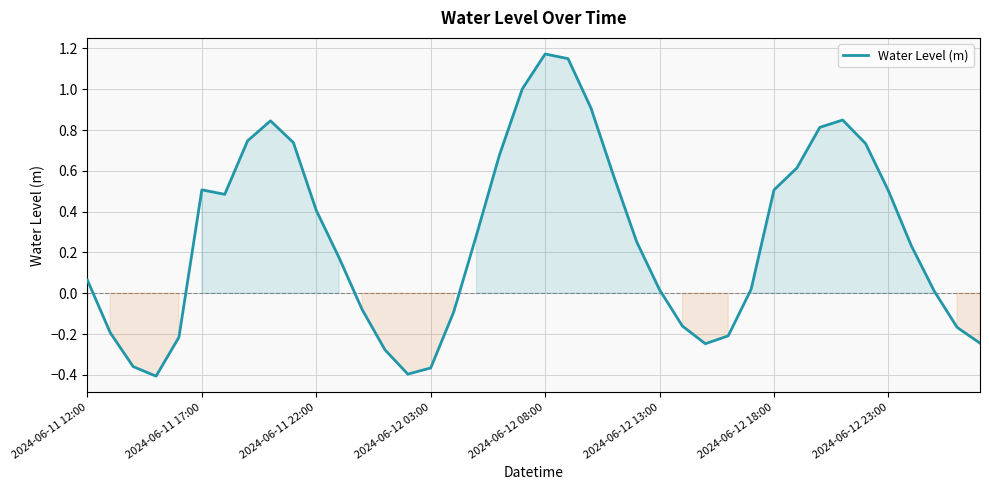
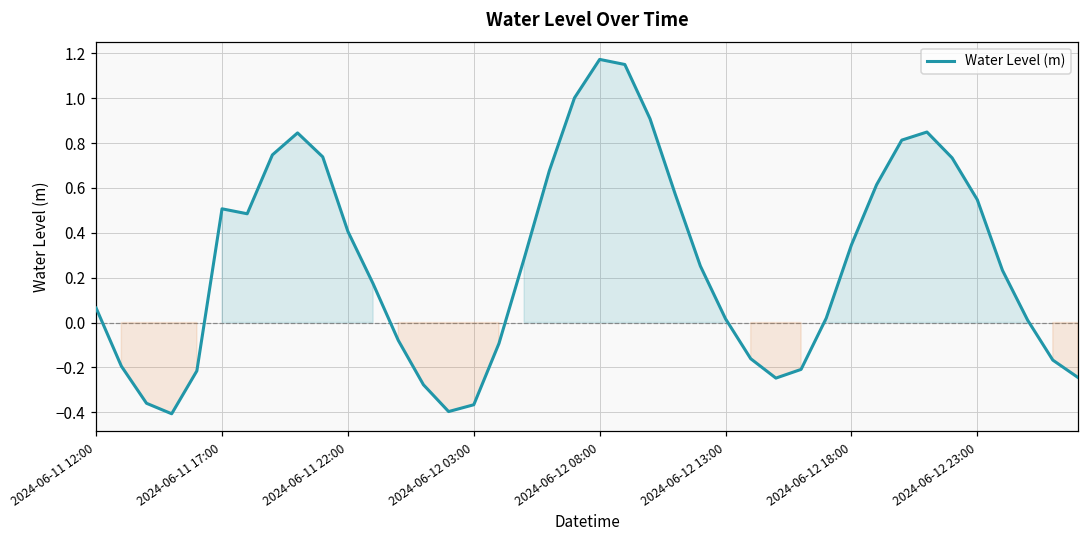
2024-06-12 18:00: 0.51 -> 0.35
2024-06-12 23:00: 0.50 -> 0.55
